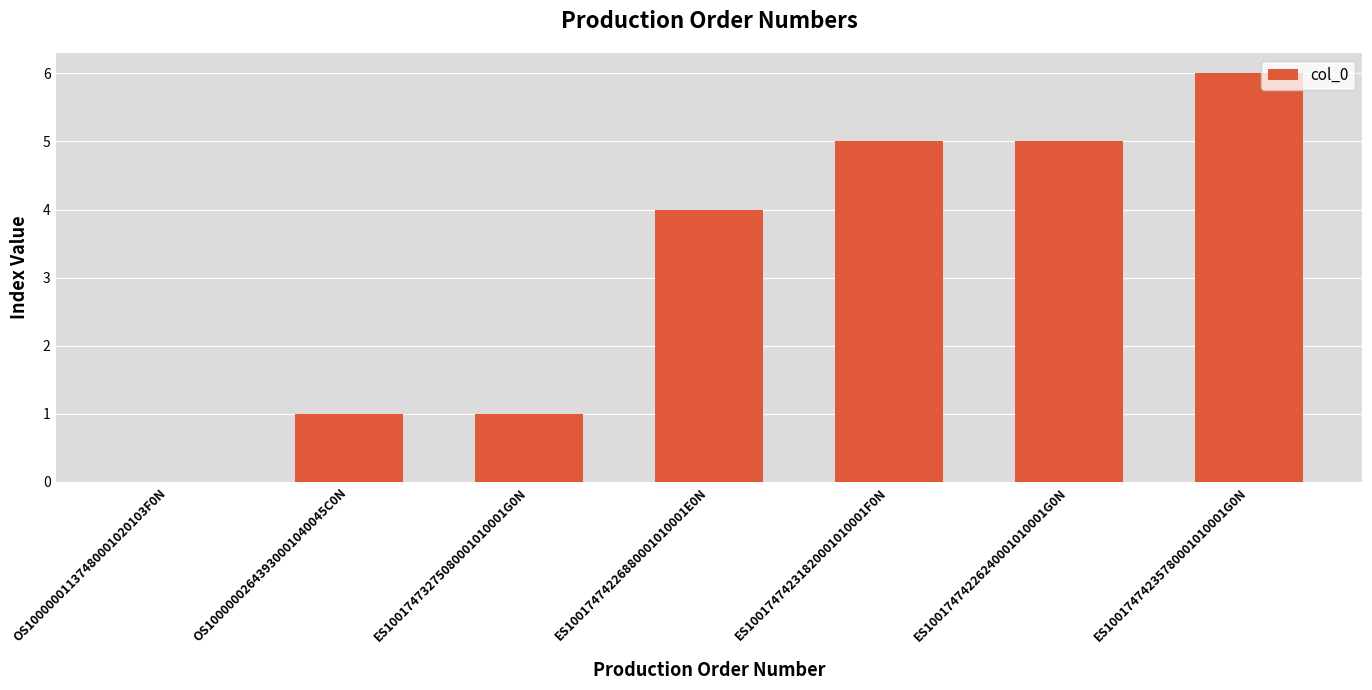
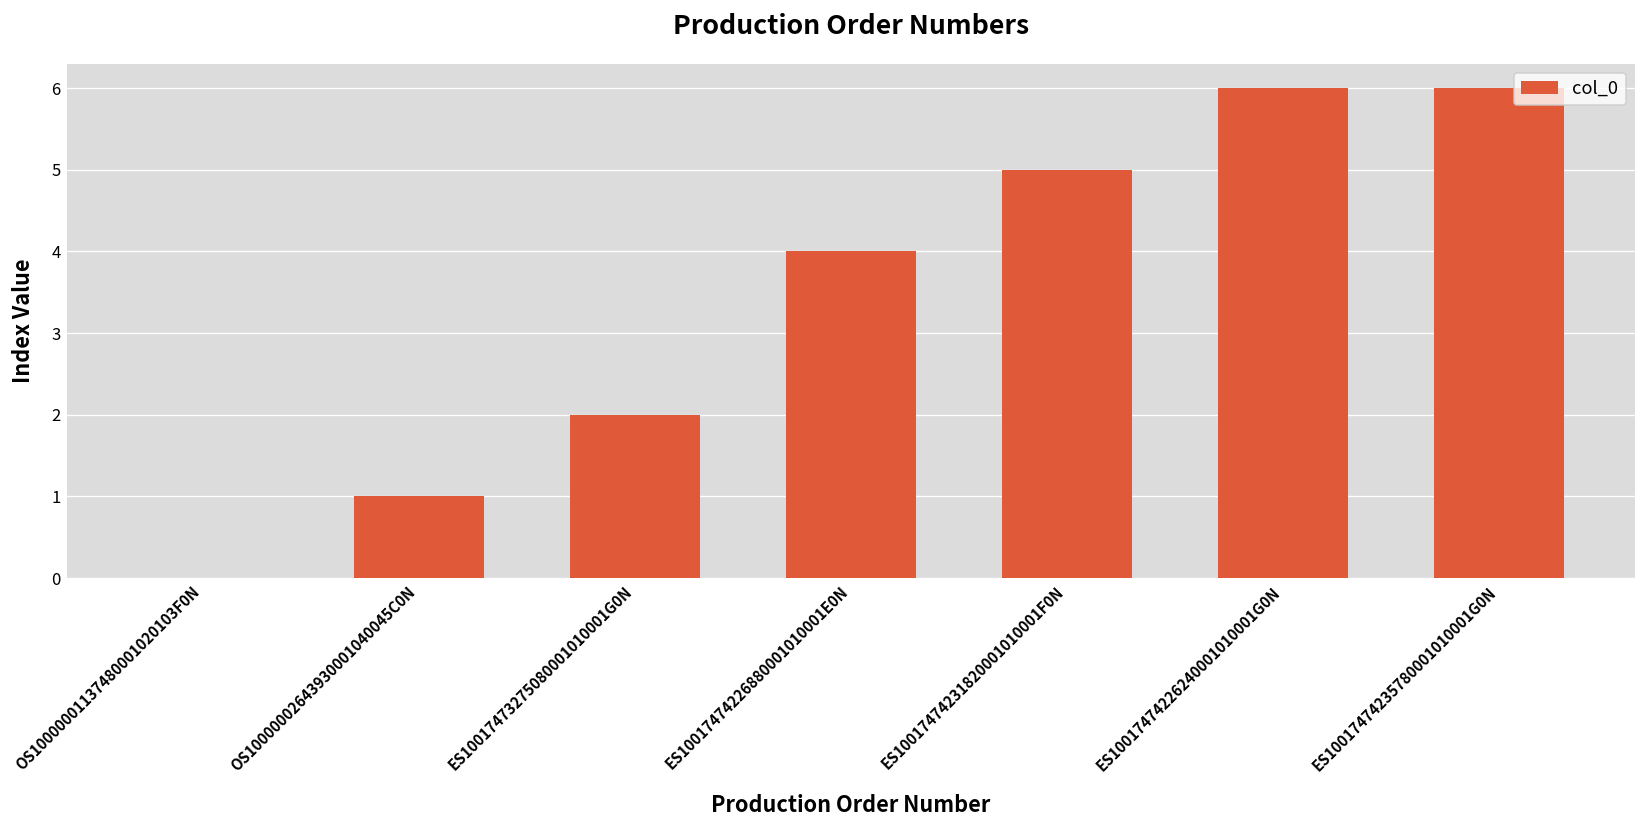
ES10017473275080001010001G0N: 1 -> 2
ES10017474226240001010001G0N: 5 -> 6
